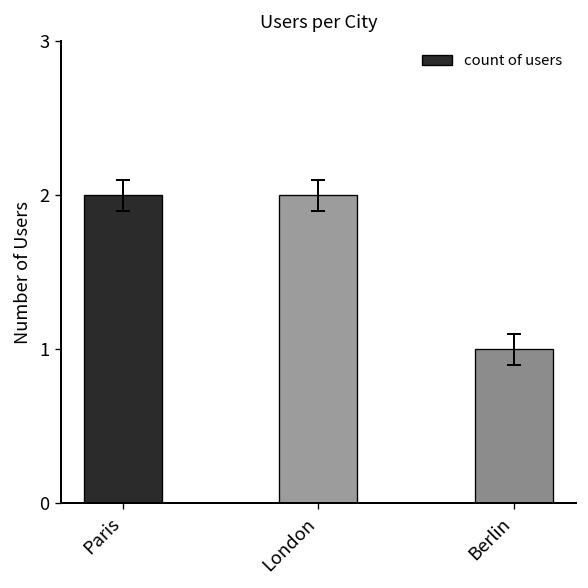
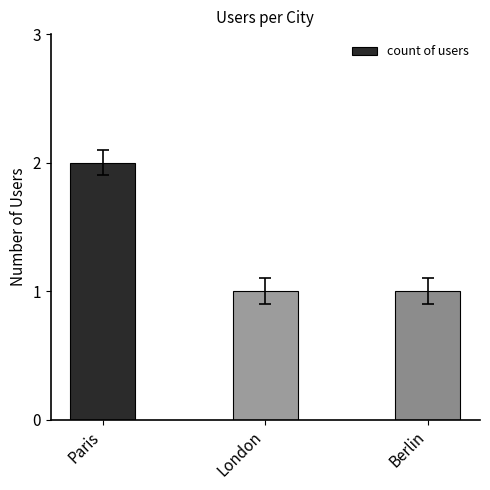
count of users, London: 2 -> 1
